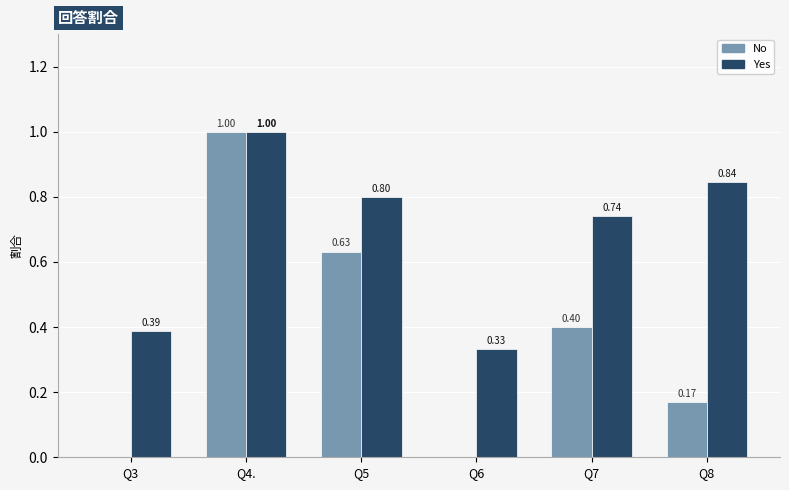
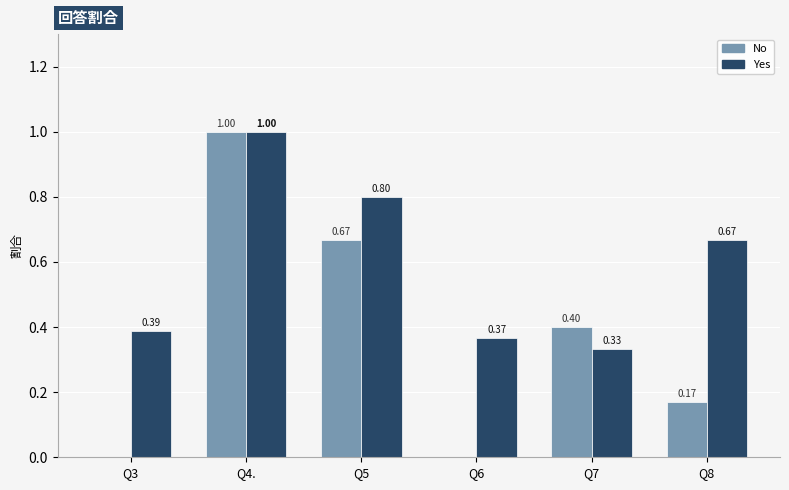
No, Q5: 0.63 -> 0.67
Yes, Q6: 0.33 -> 0.37
Yes, Q7: 0.74 -> 0.33
Yes, Q8: 0.84 -> 0.67
